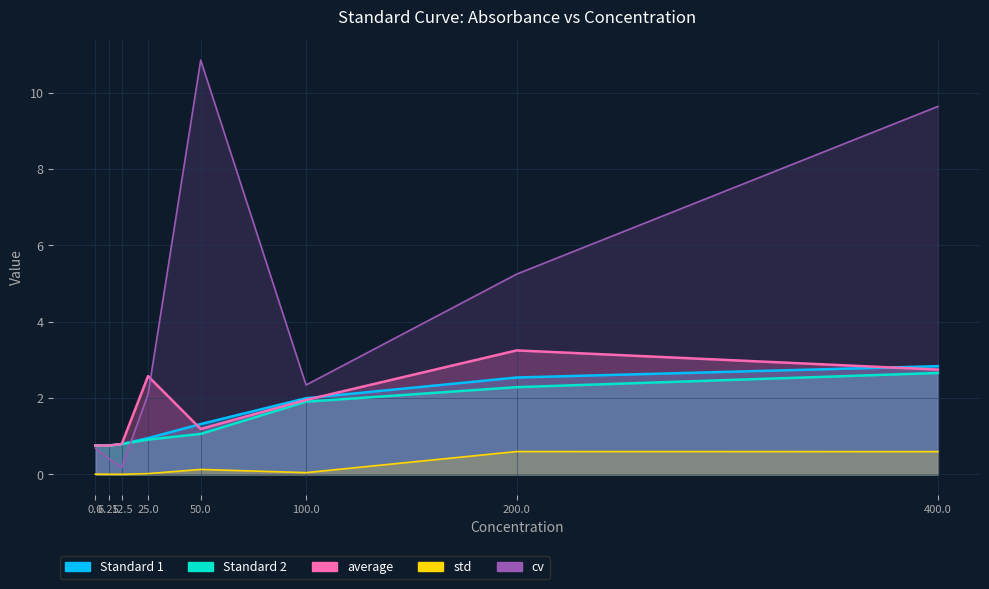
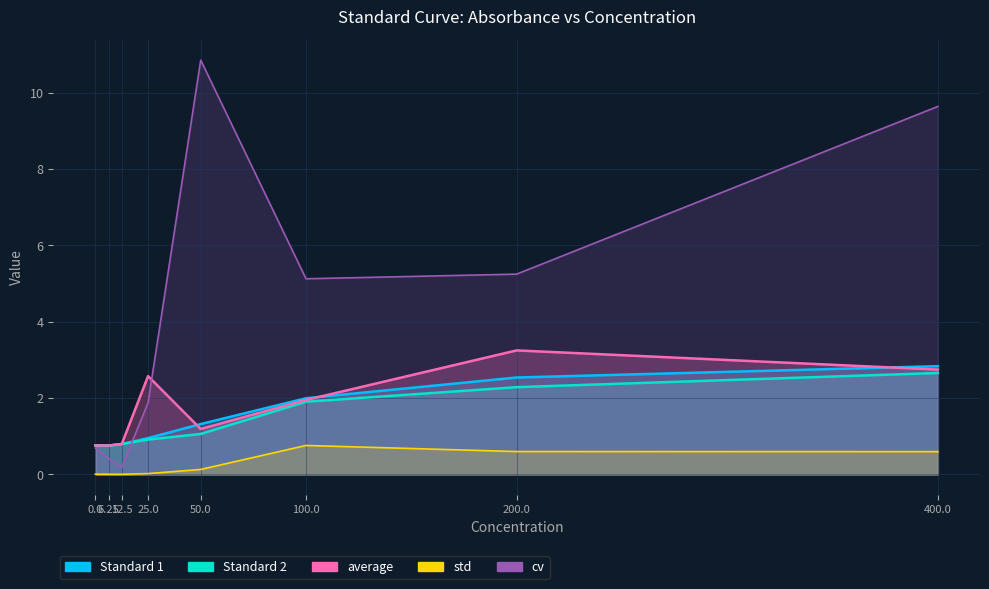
cv, 25.0: 2.1 -> 1.9
std, 100.0: 0.0 -> 0.8
cv, 100.0: 2.3 -> 5.1
